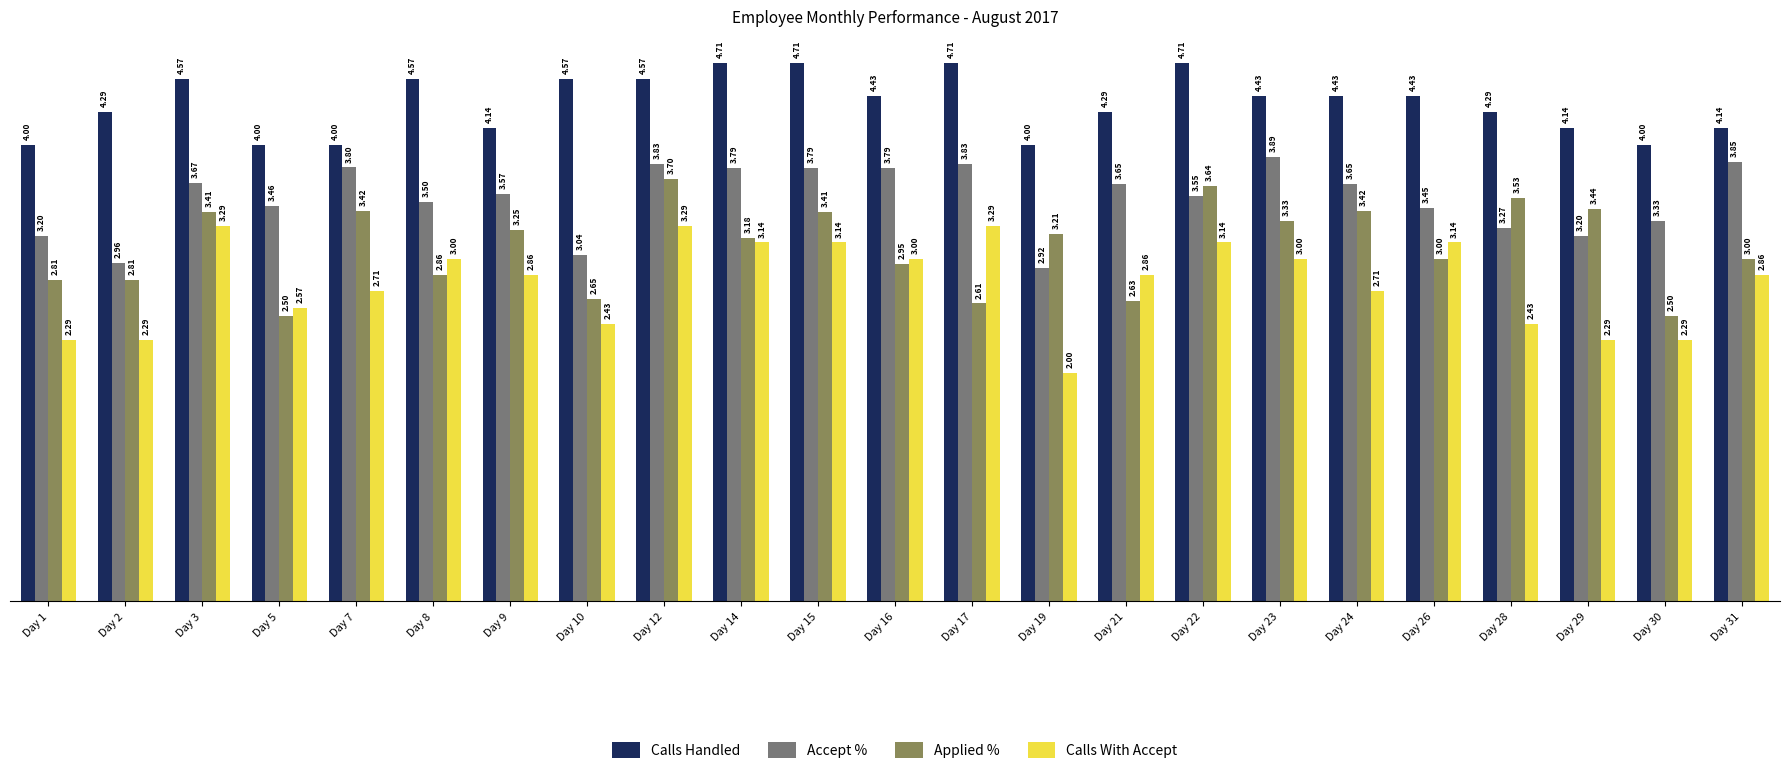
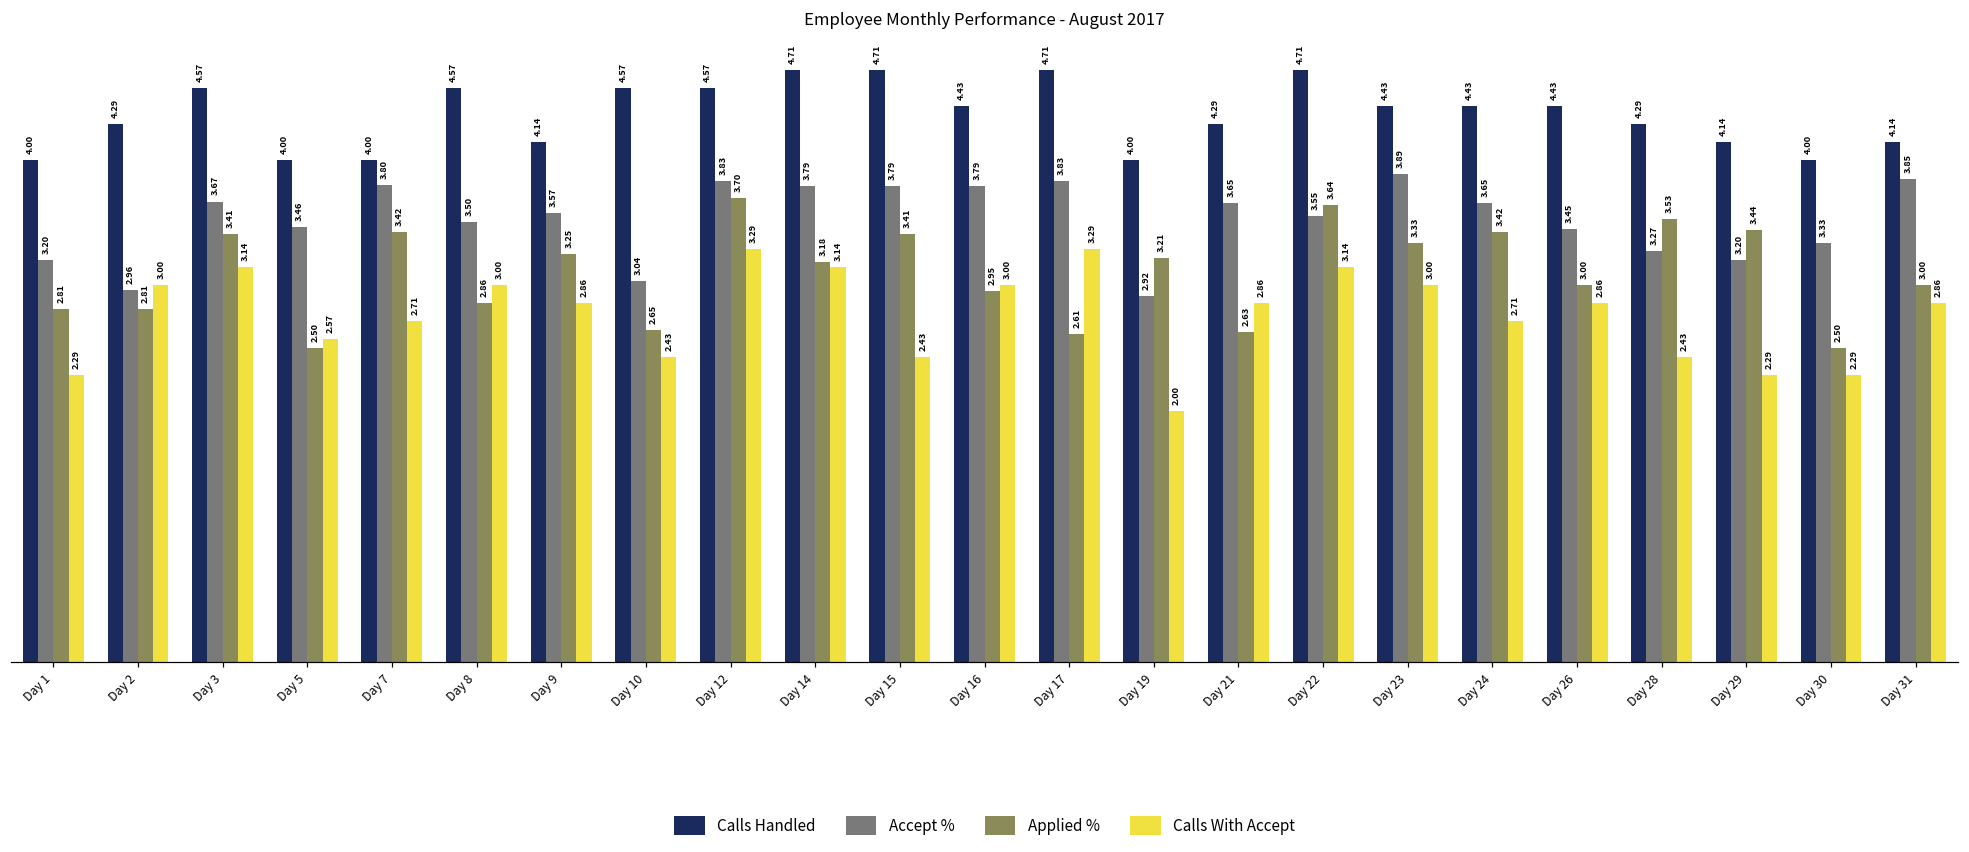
Calls With Accept, Day 2: 2.29 -> 3.00
Calls With Accept, Day 3: 3.29 -> 3.14
Calls With Accept, Day 15: 3.14 -> 2.43
Calls With Accept, Day 26: 3.14 -> 2.86
